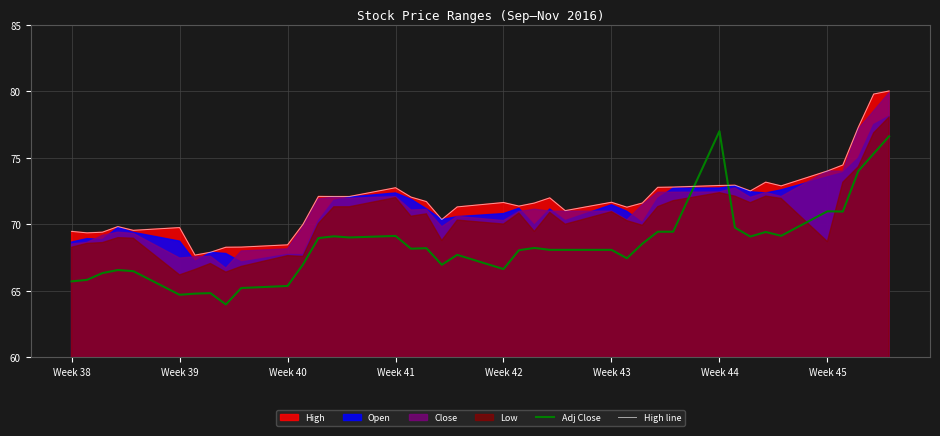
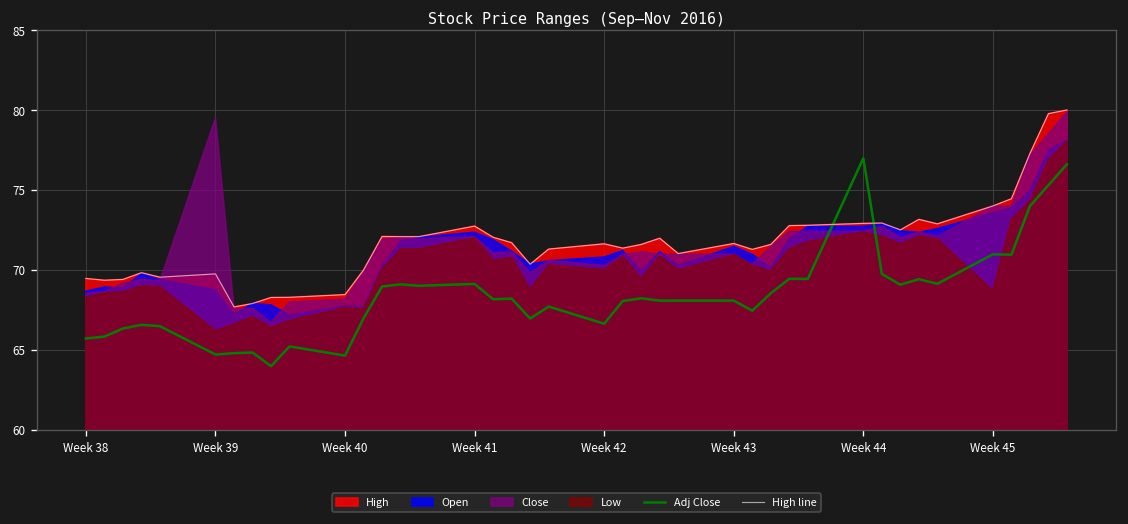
Close, Week 39: 67.5 -> 79.5
Adj Close, Week 40: 65.4 -> 64.6
